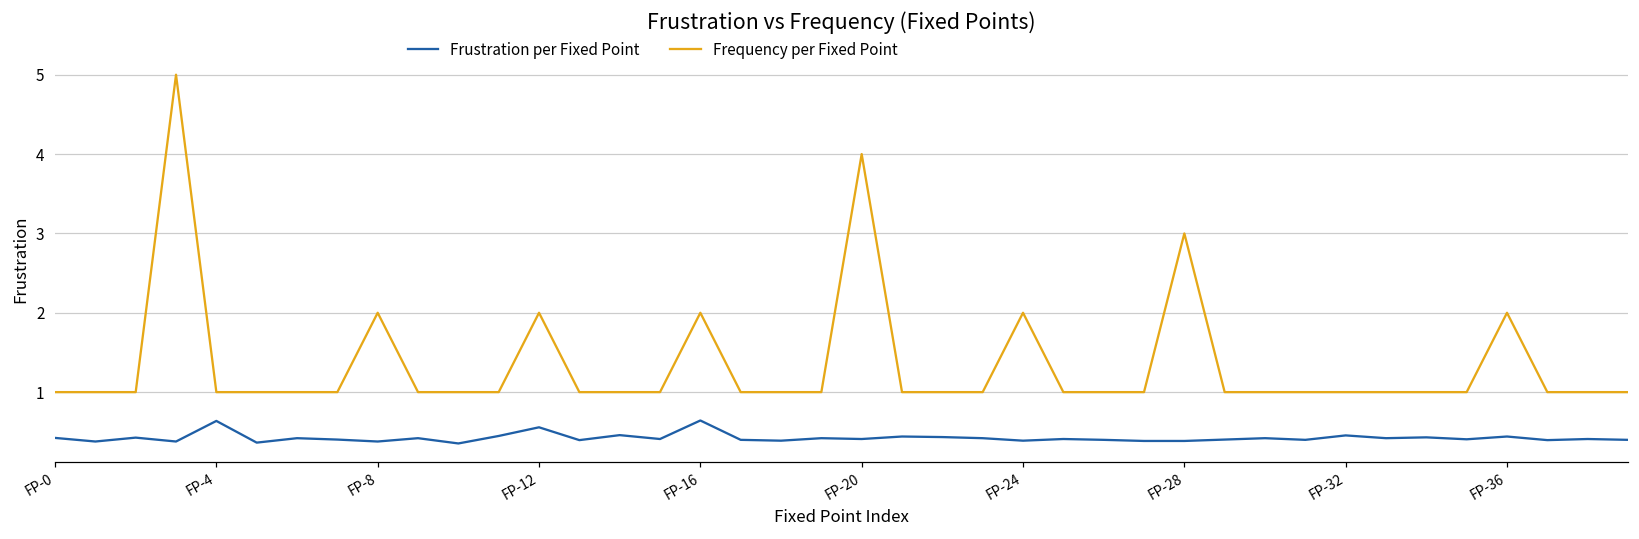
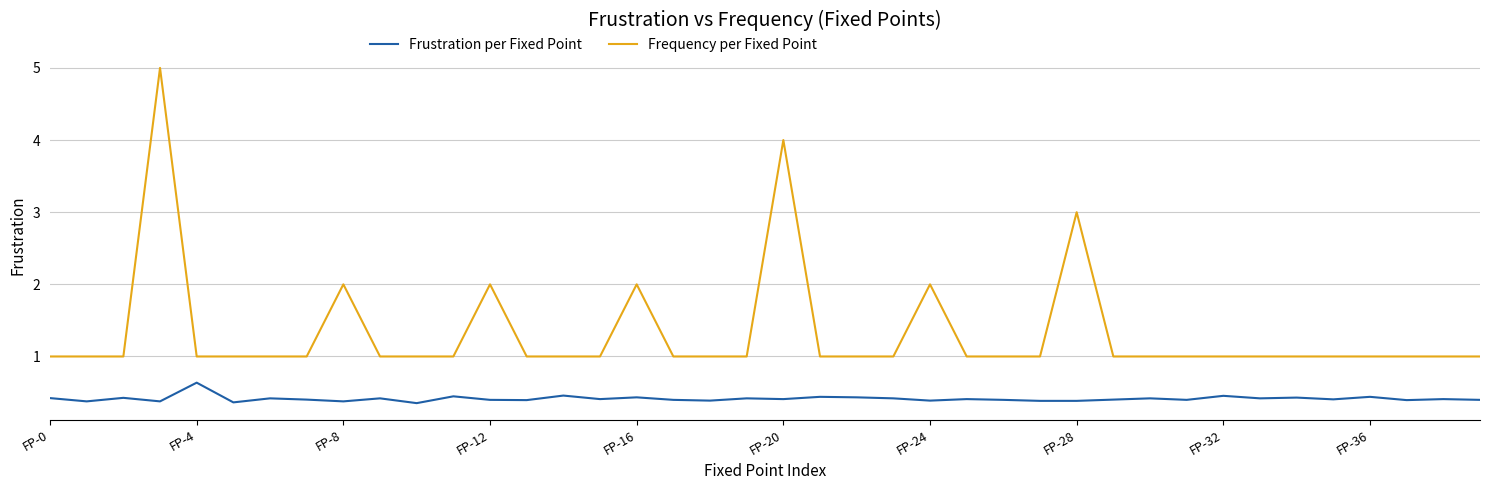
Frustration per Fixed Point, FP-12: 0.6 -> 0.4
Frustration per Fixed Point, FP-16: 0.6 -> 0.4
Frequency per Fixed Point, FP-36: 2 -> 1
